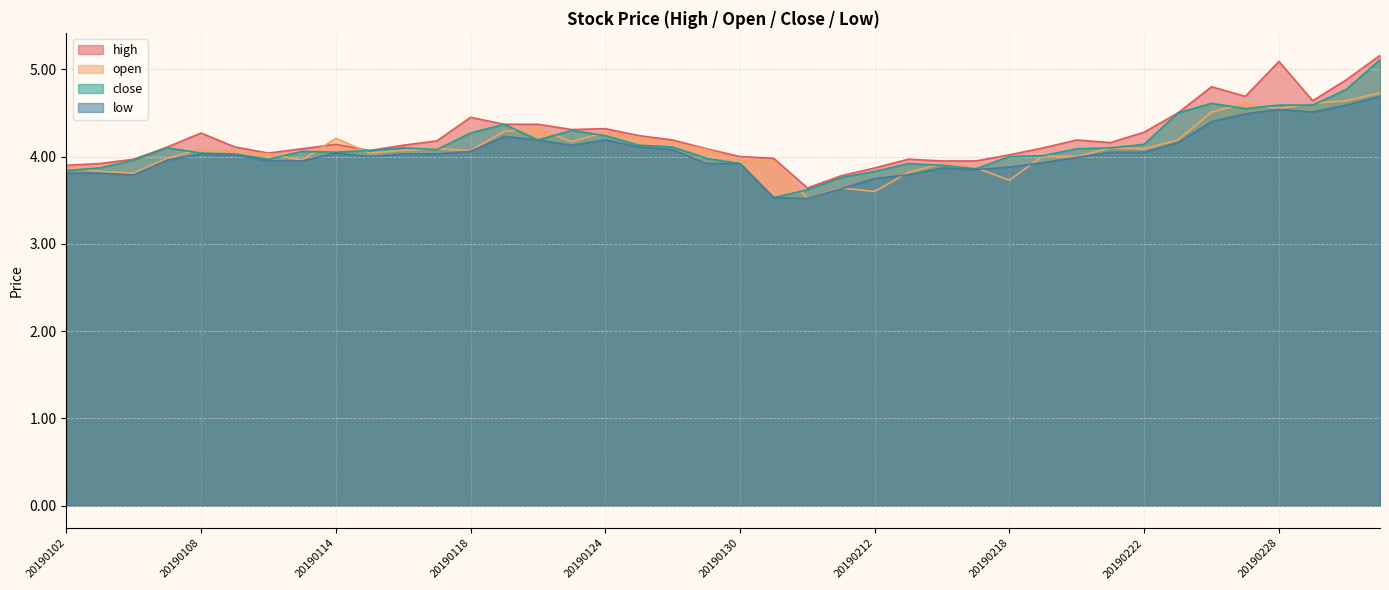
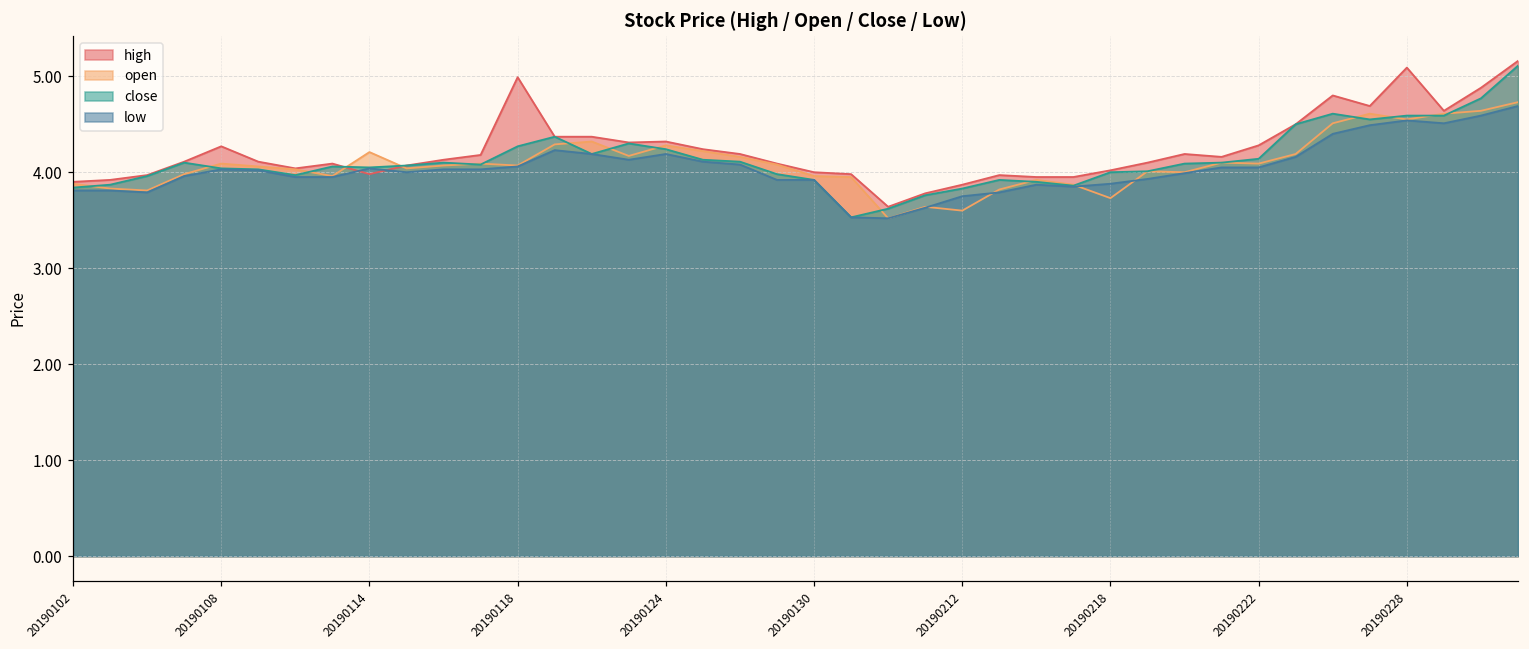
high, 20190114: 4.1 -> 4.0
high, 20190118: 4.5 -> 5.0
